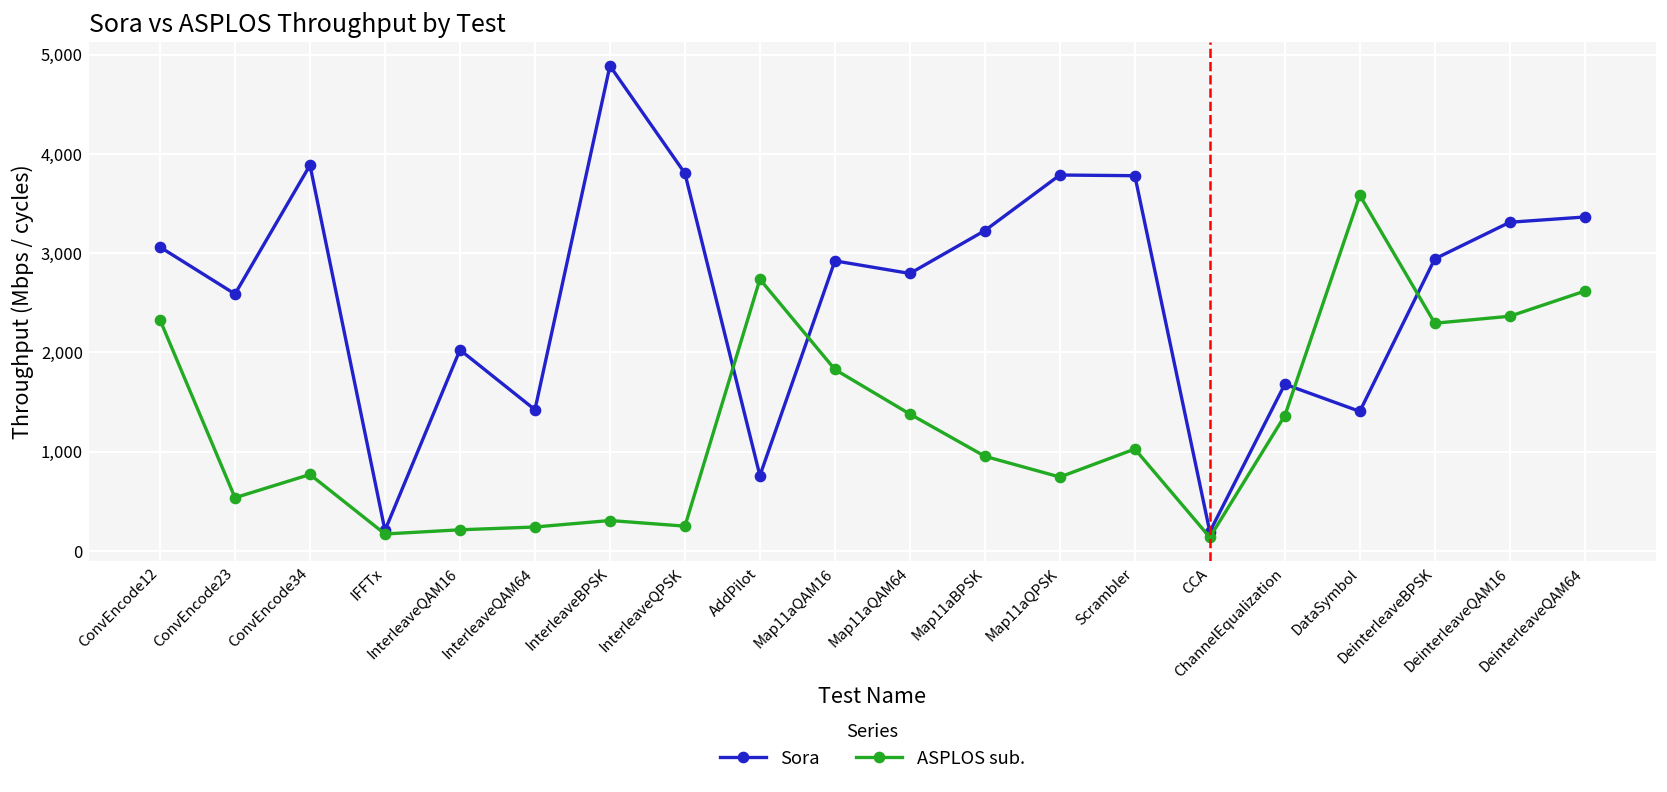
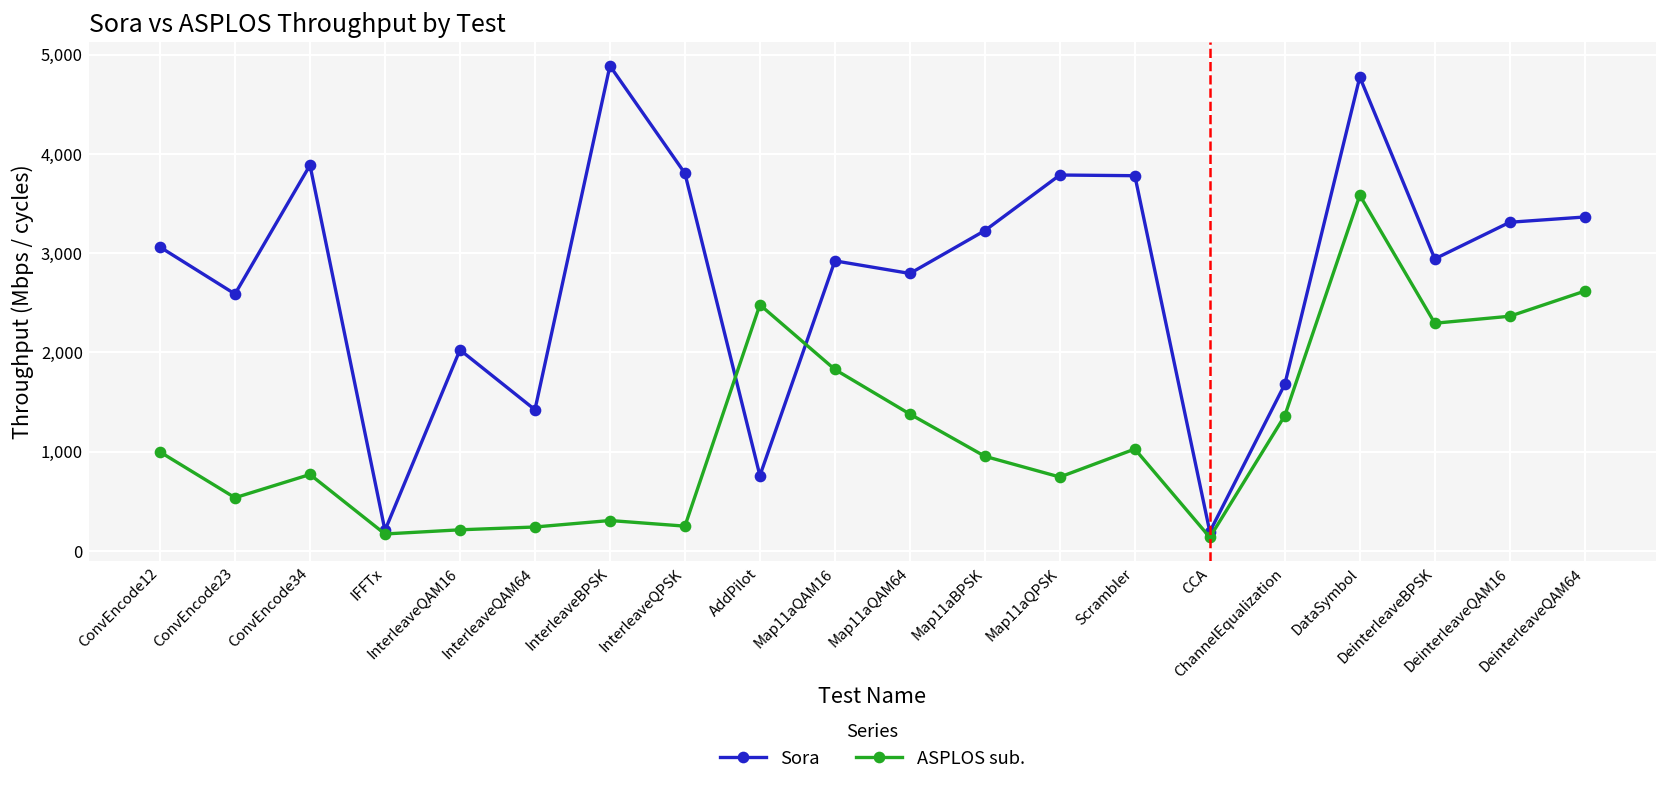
ASPLOS sub., ConvEncode12: 2,300 -> 1,000
ASPLOS sub., AddPilot: 2,700 -> 2,500
Sora, DataSymbol: 1,400 -> 4,800
